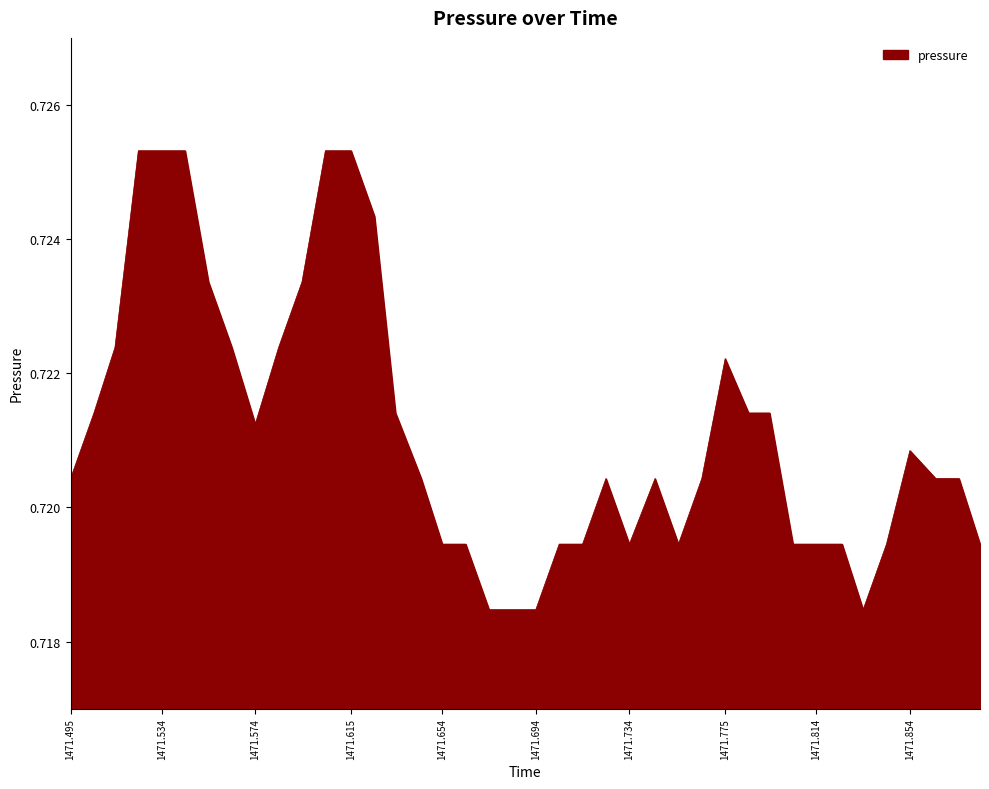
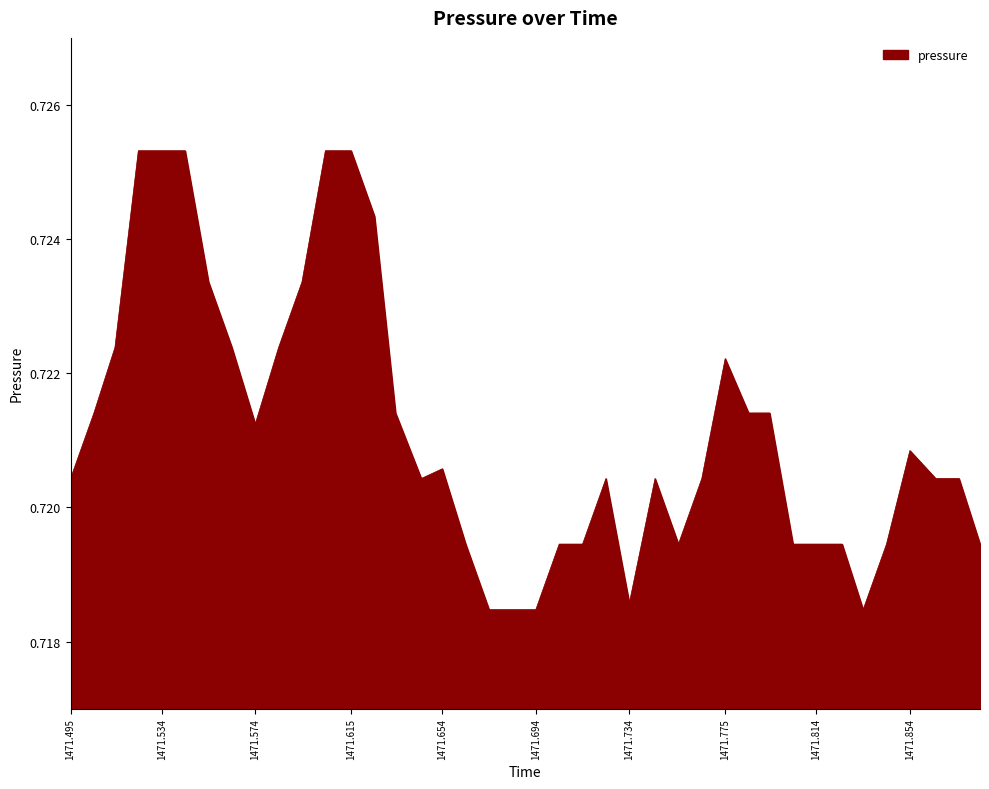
1471.654: 0.7195 -> 0.7206
1471.734: 0.7195 -> 0.7186
